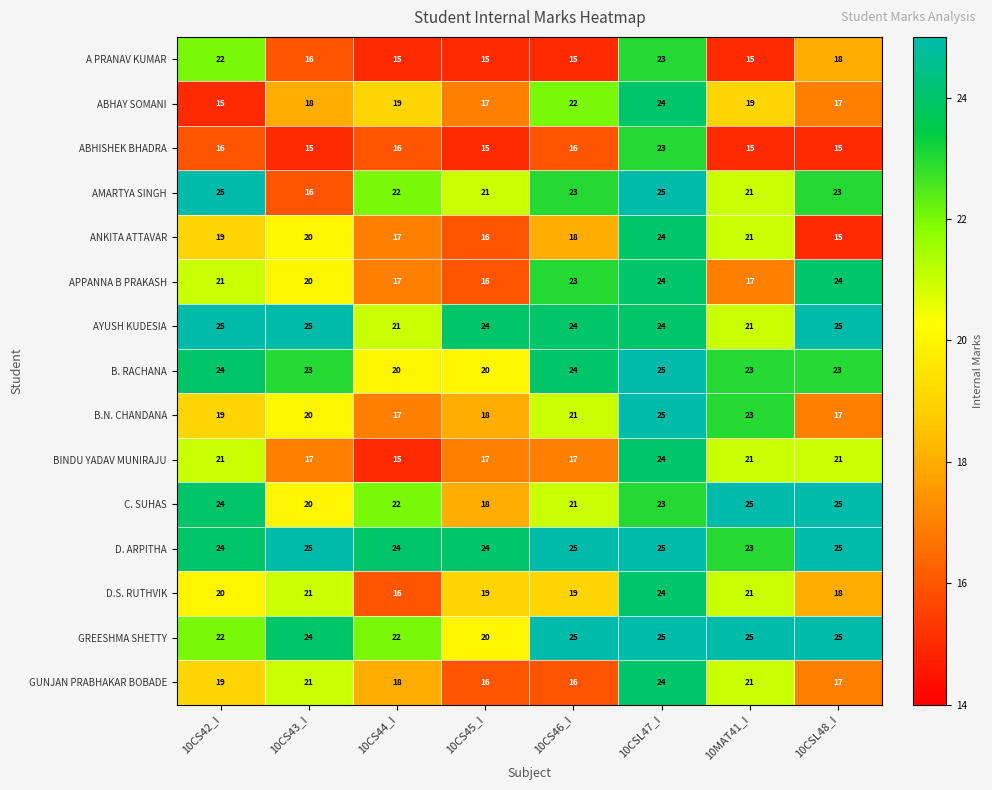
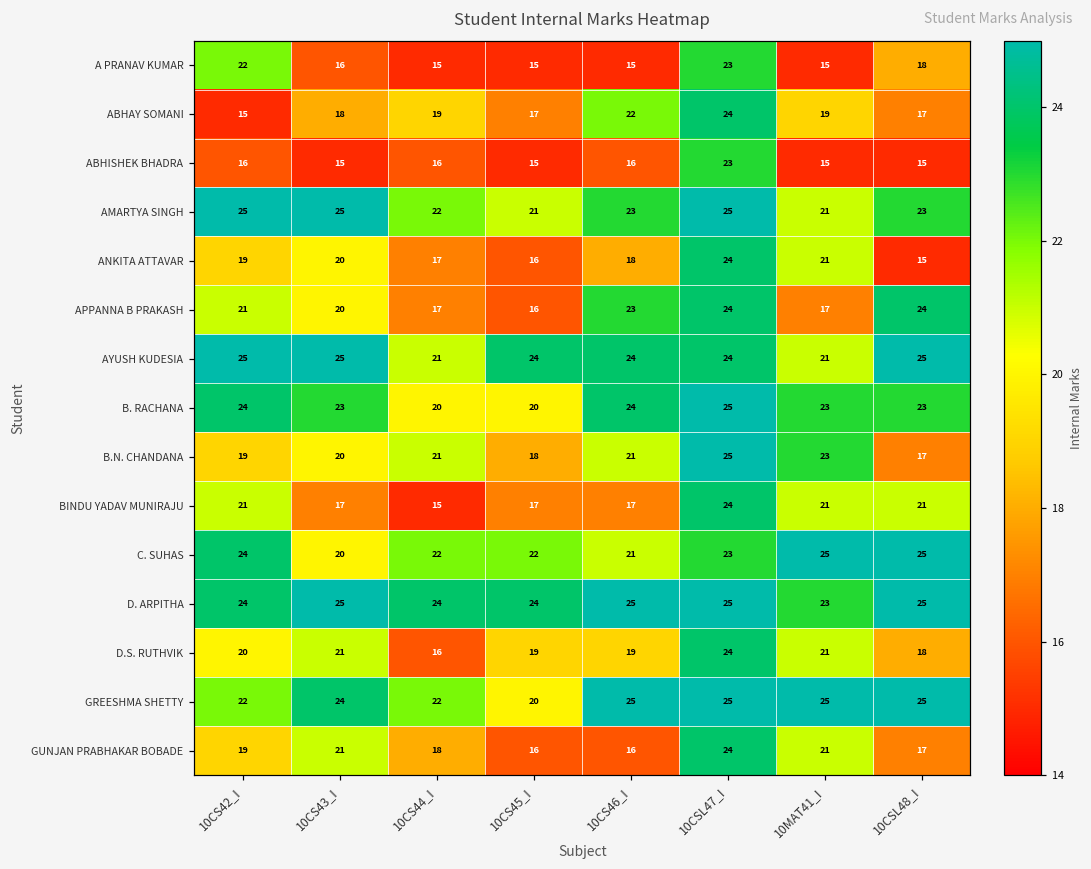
AMARTYA SINGH, 10CS43_I: 16 -> 25
B.N. CHANDANA, 10CS44_I: 17 -> 21
C. SUHAS, 10CS45_I: 18 -> 22
